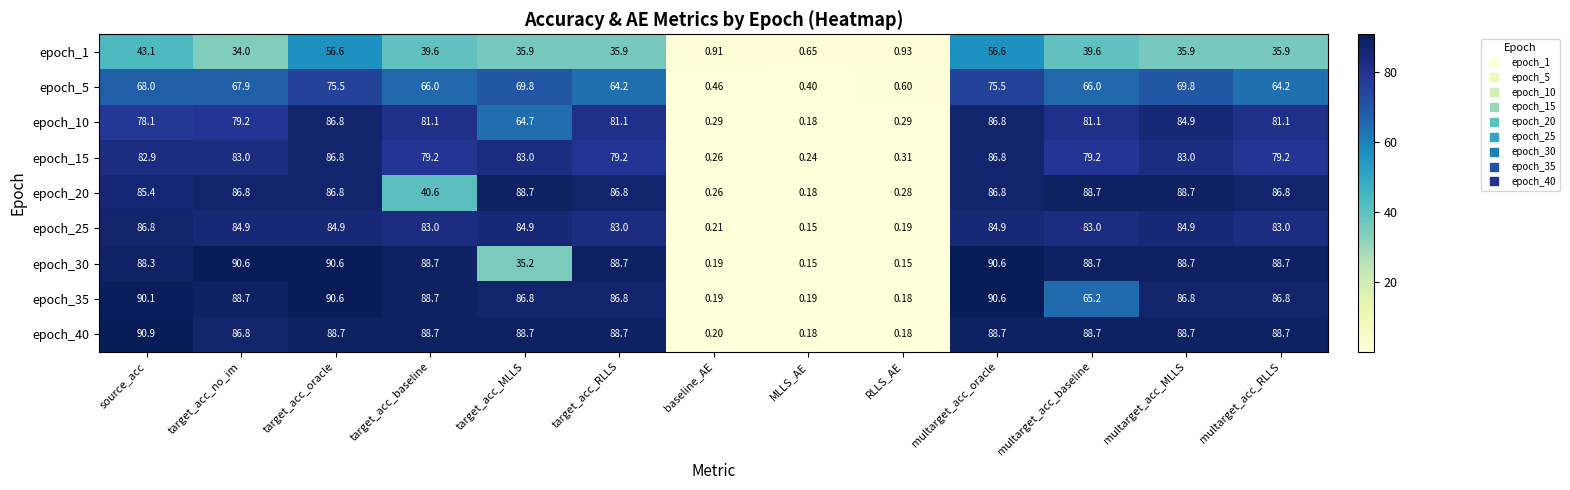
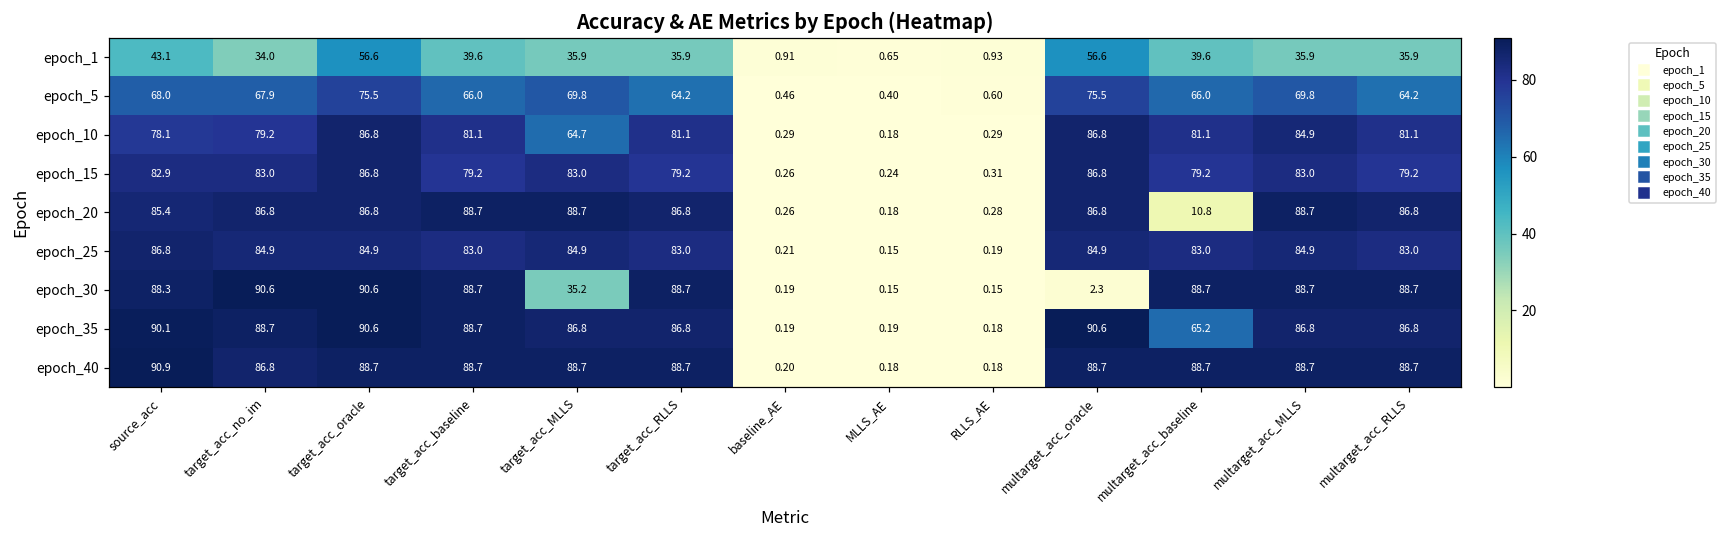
epoch_20, target_acc_baseline: 40.6 -> 88.7
epoch_20, multarget_acc_baseline: 88.7 -> 10.8
epoch_30, multarget_acc_oracle: 90.6 -> 2.3
